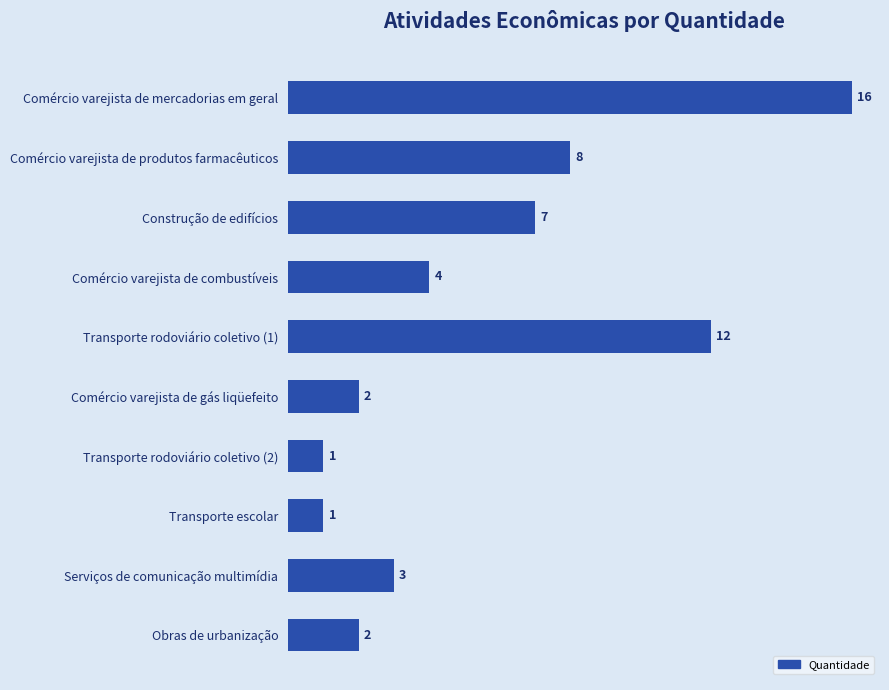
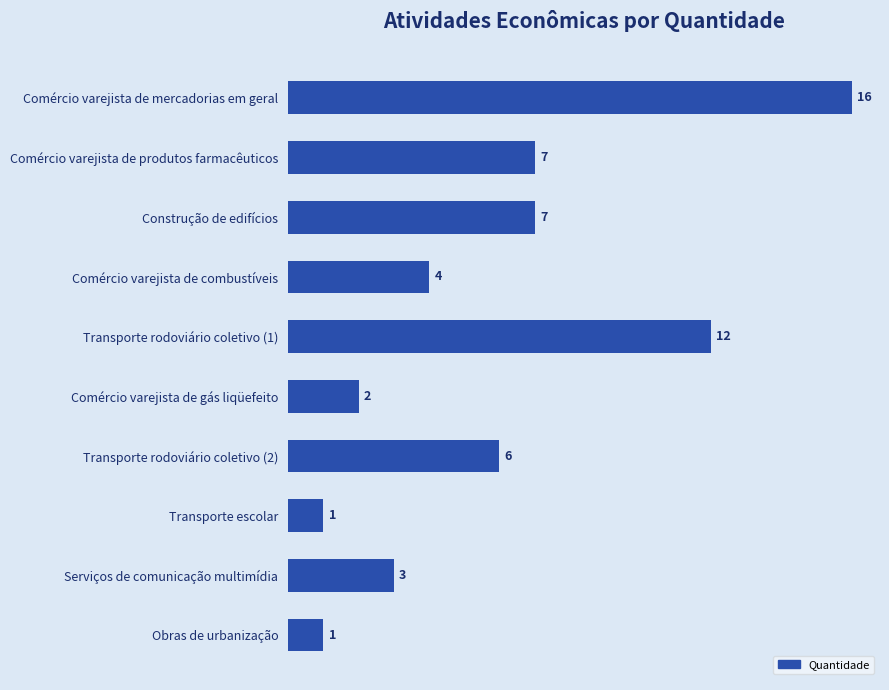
Comércio varejista de produtos farmacêuticos: 8 -> 7
Transporte rodoviário coletivo (2): 1 -> 6
Obras de urbanização: 2 -> 1
